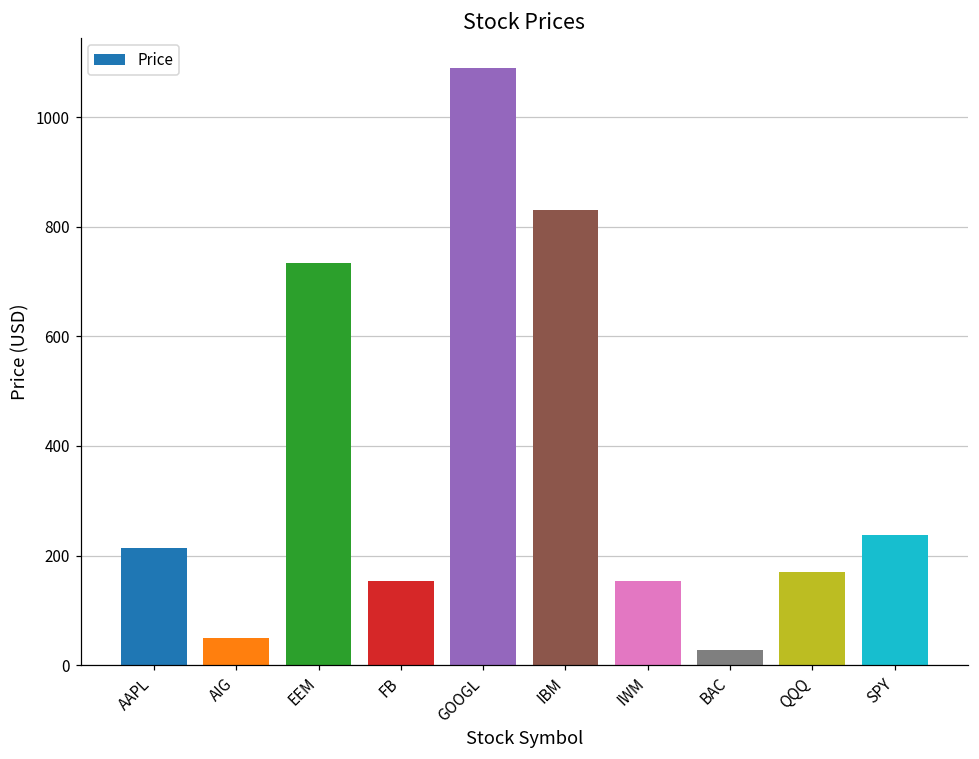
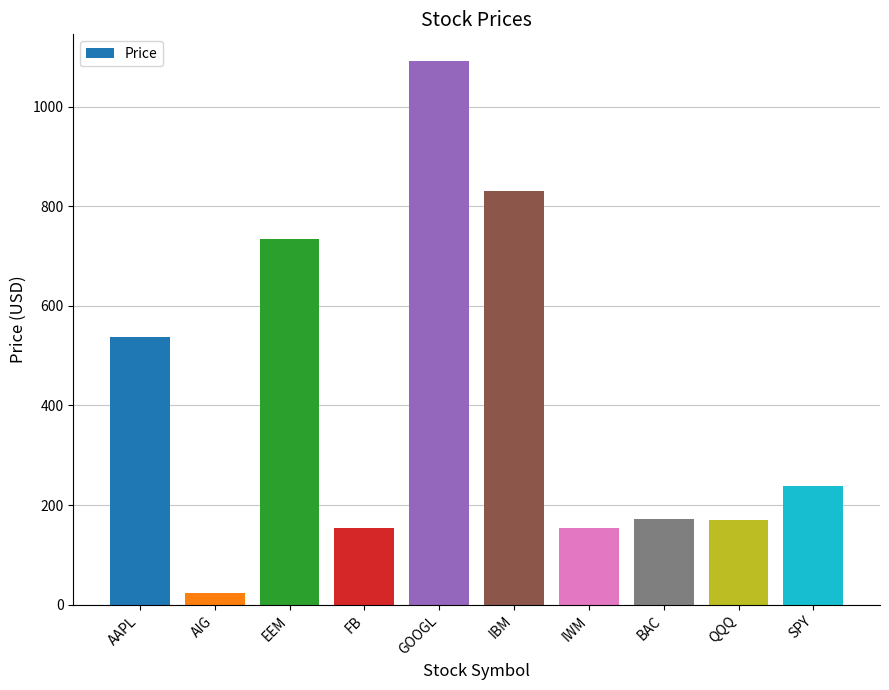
AAPL: 210 -> 540
AIG: 50 -> 20
BAC: 30 -> 170
